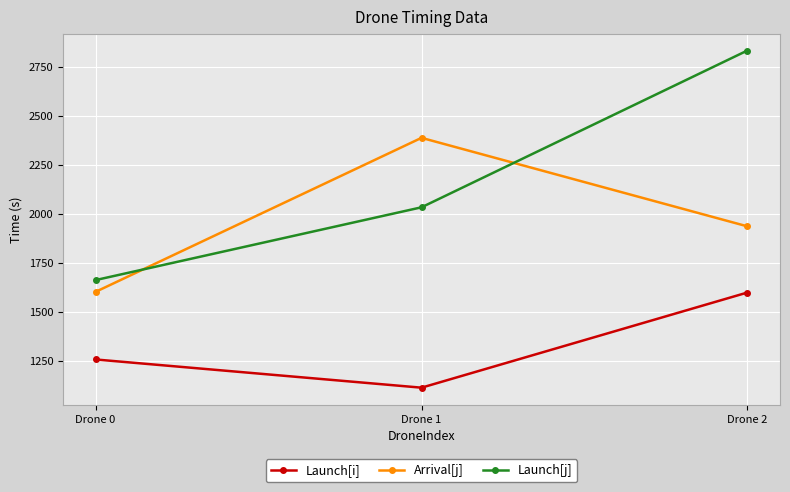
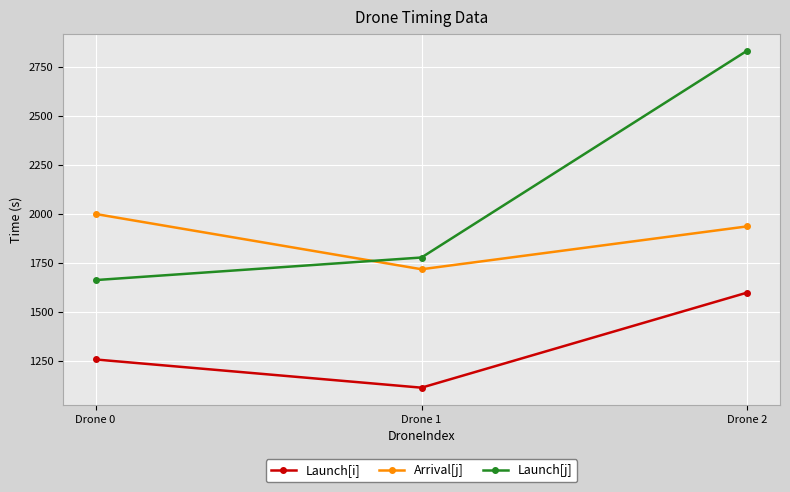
Arrival[j], Drone 0: 1600 -> 2000
Arrival[j], Drone 1: 2390 -> 1720
Launch[j], Drone 1: 2030 -> 1780
